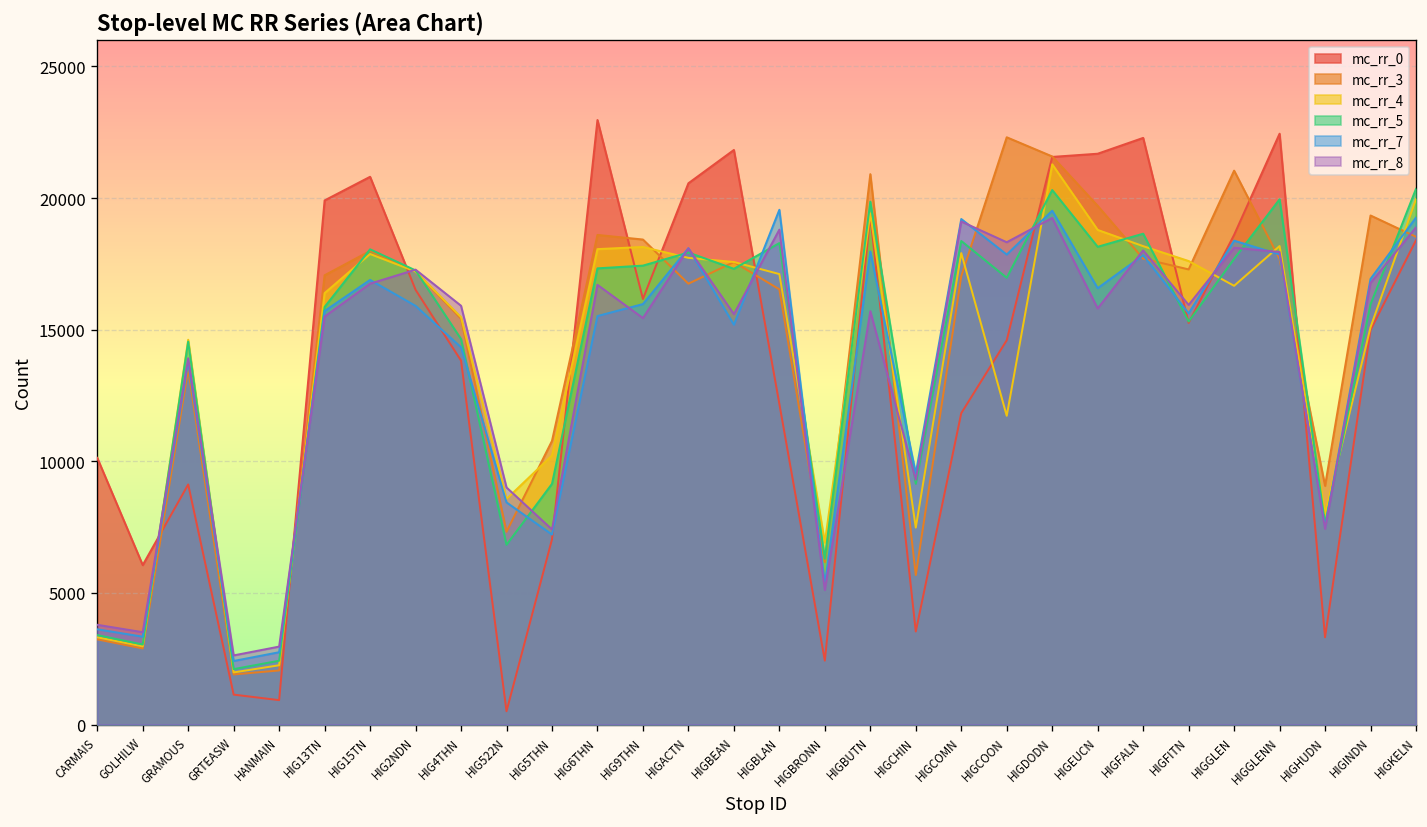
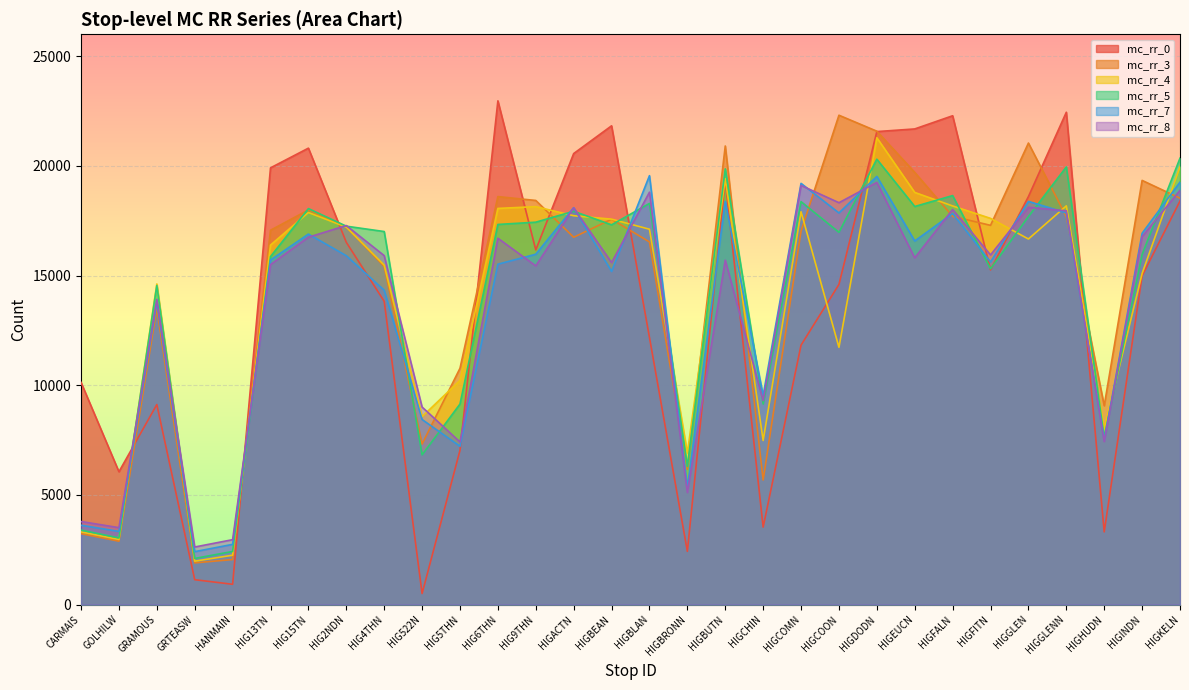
mc_rr_5, HIG4THN: 14600 -> 17000
mc_rr_7, HIGBUTN: 18000 -> 18400
